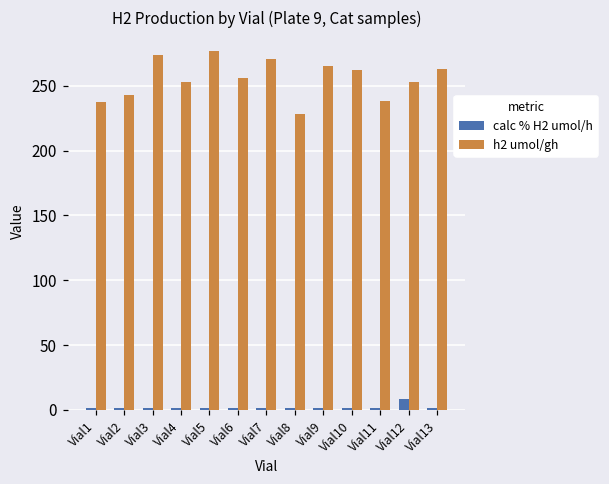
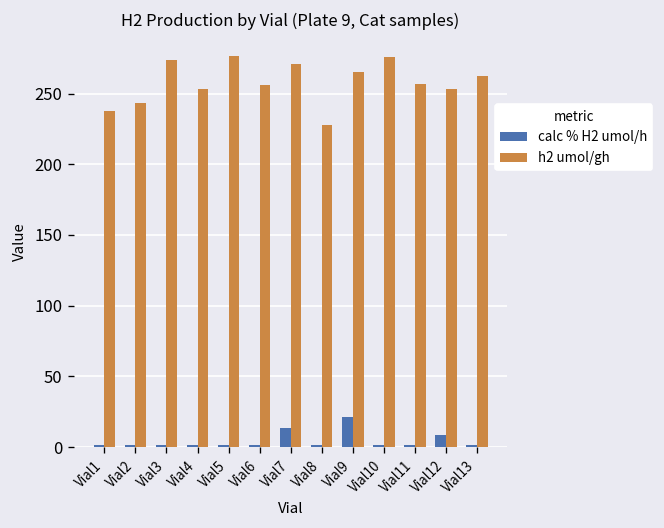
calc % H2 umol/h, Vial7: 1 -> 14
calc % H2 umol/h, Vial9: 1 -> 22
h2 umol/gh, Vial10: 262 -> 276
h2 umol/gh, Vial11: 238 -> 257
